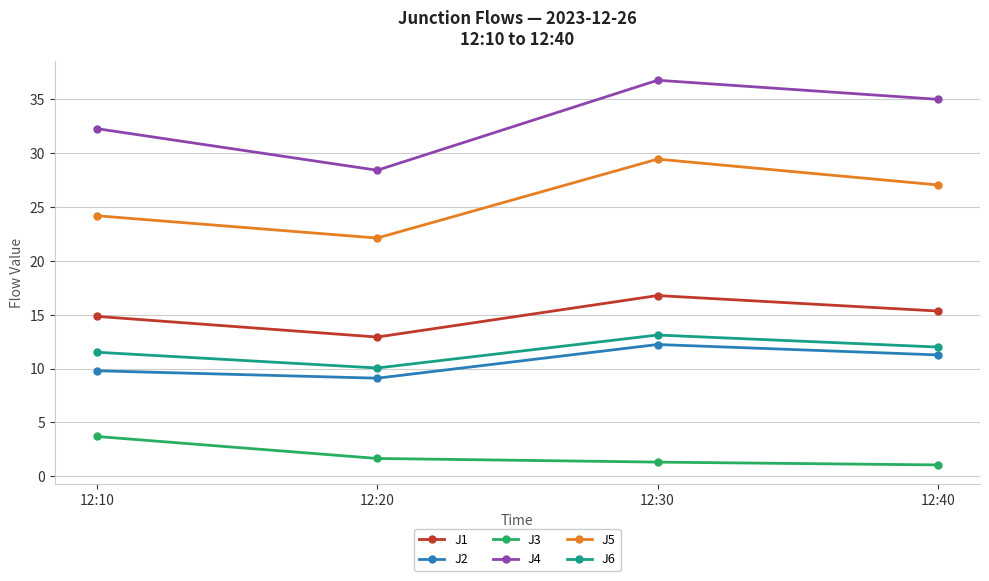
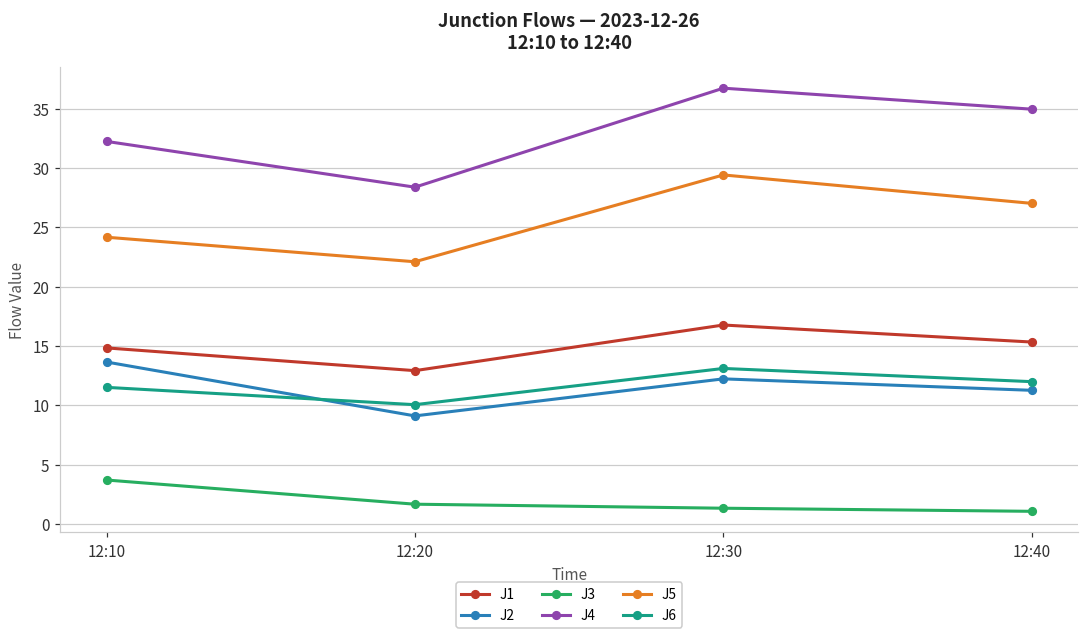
J2, 12:10: 9.8 -> 13.6
